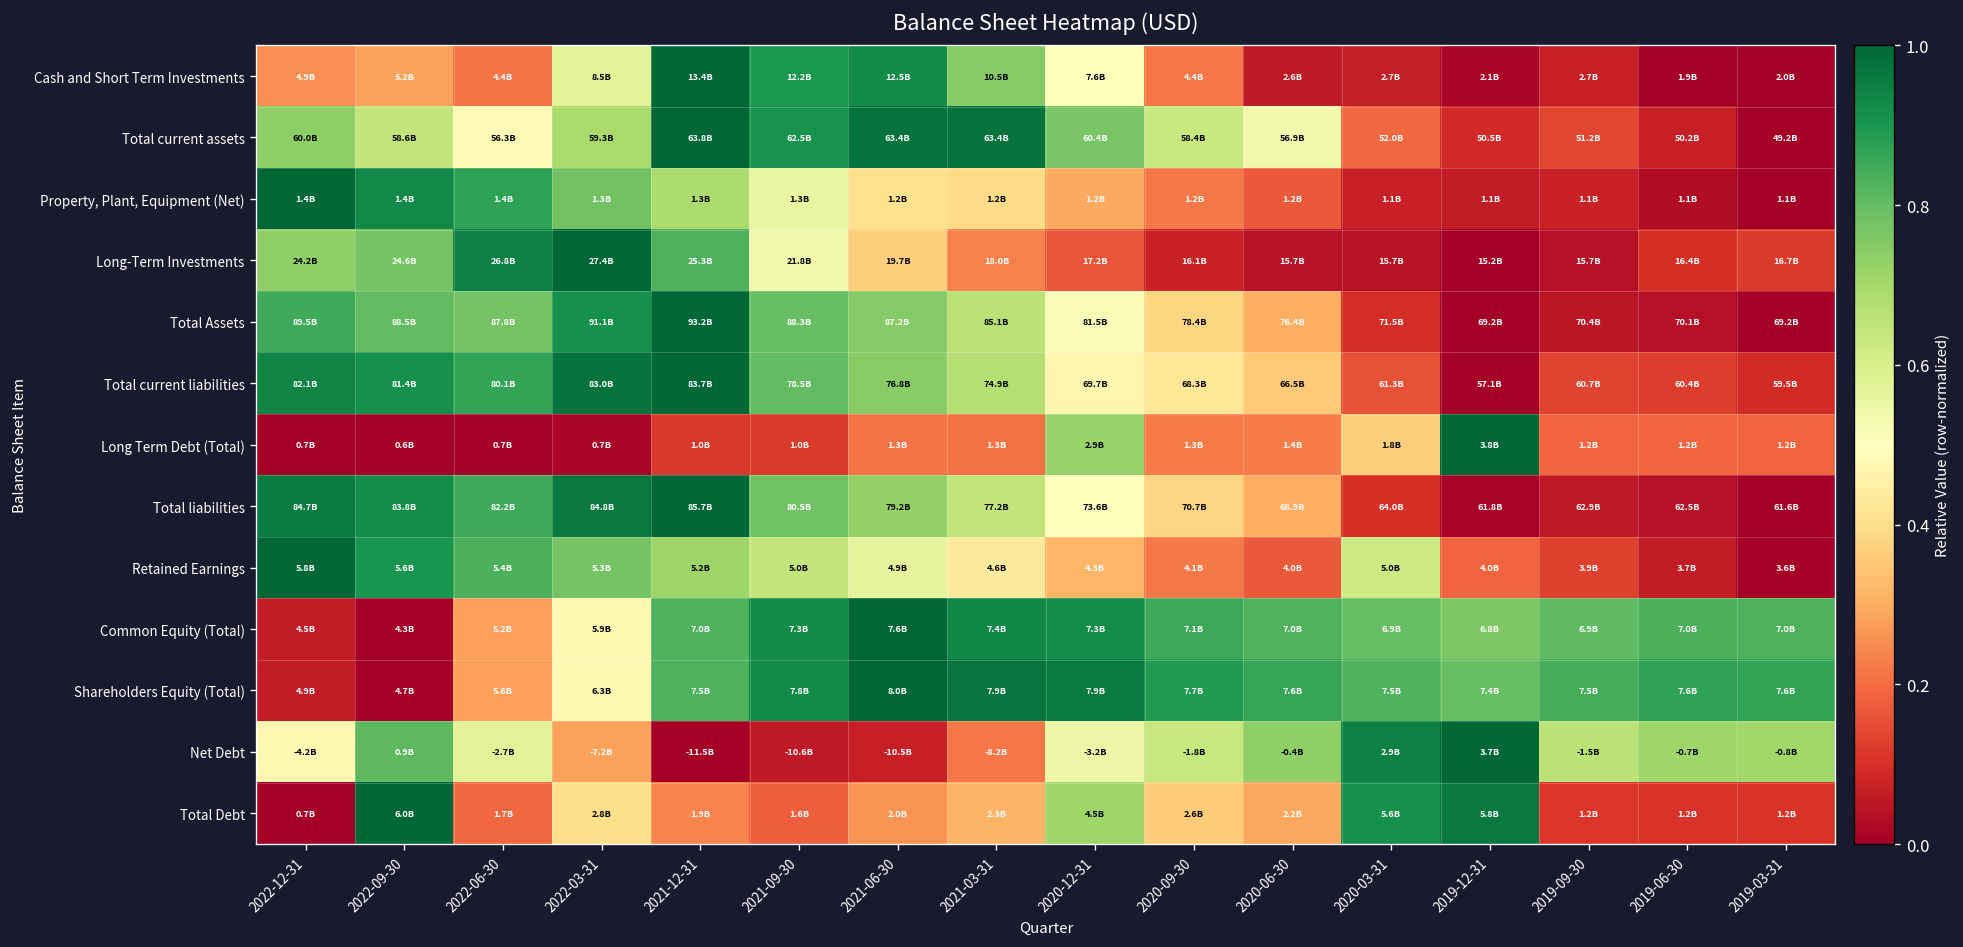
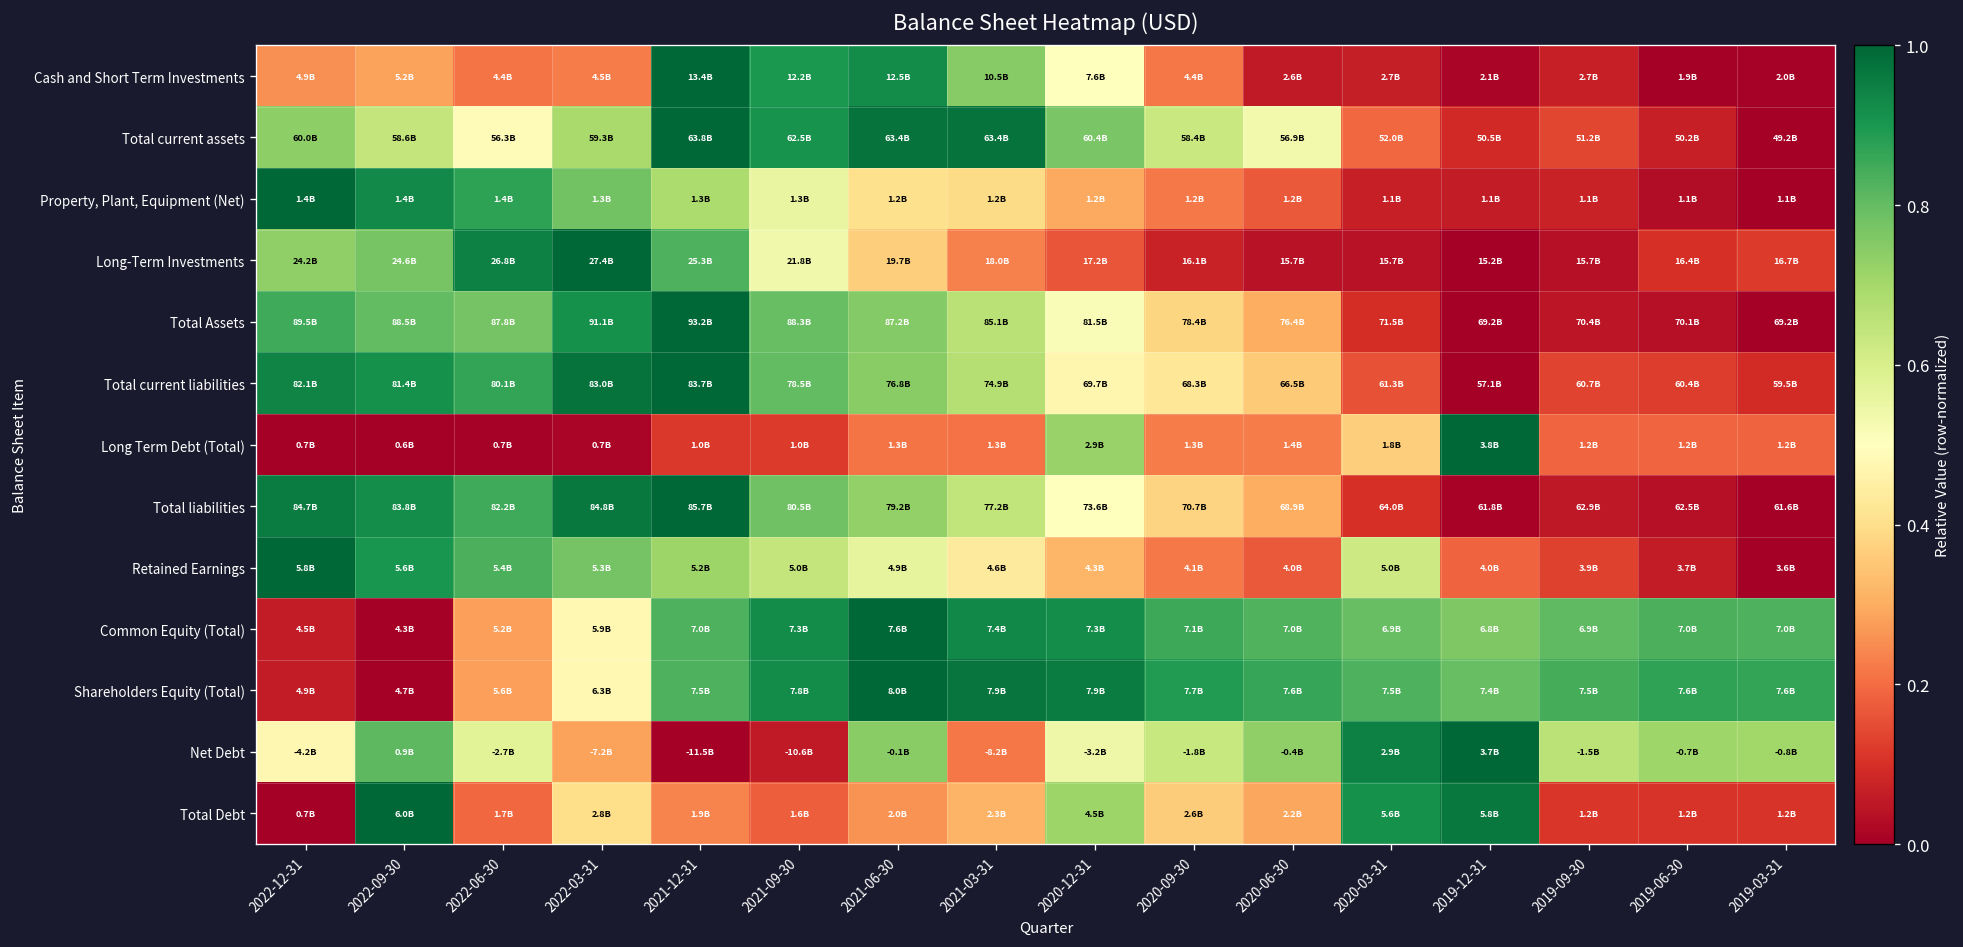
Cash and Short Term Investments, 2022-03-31: 8.5B -> 4.5B
Net Debt, 2021-06-30: -10.5B -> -0.1B
